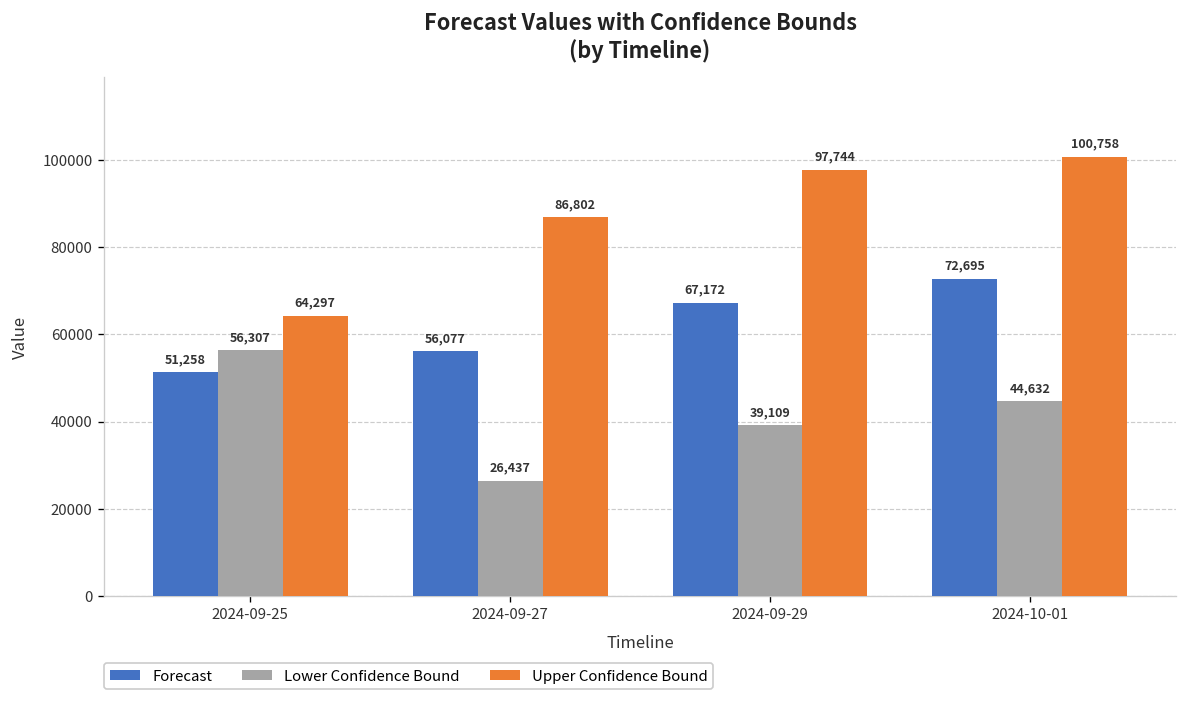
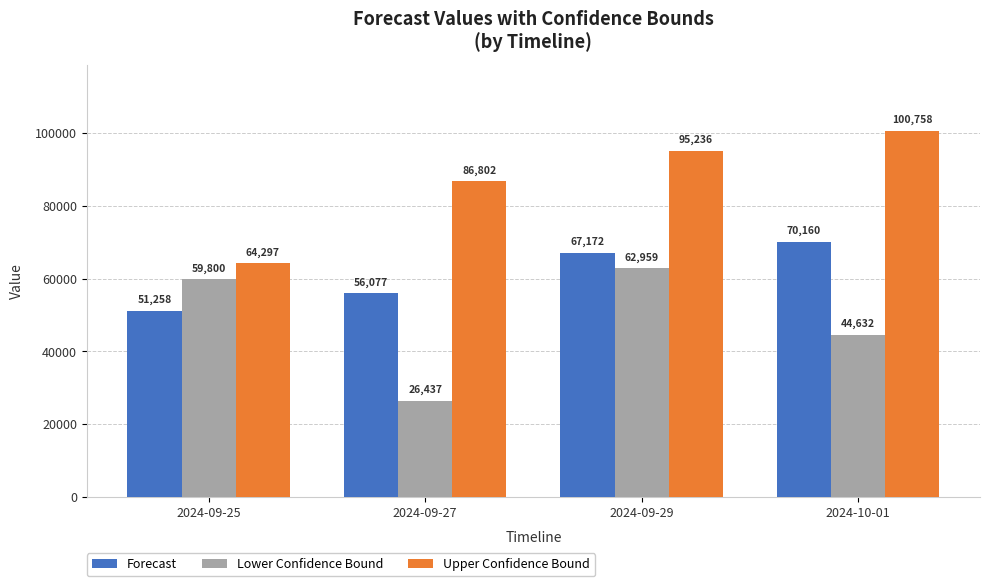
Lower Confidence Bound, 2024-09-25: 56,307 -> 59,800
Lower Confidence Bound, 2024-09-29: 39,109 -> 62,959
Upper Confidence Bound, 2024-09-29: 97,744 -> 95,236
Forecast, 2024-10-01: 72,695 -> 70,160
